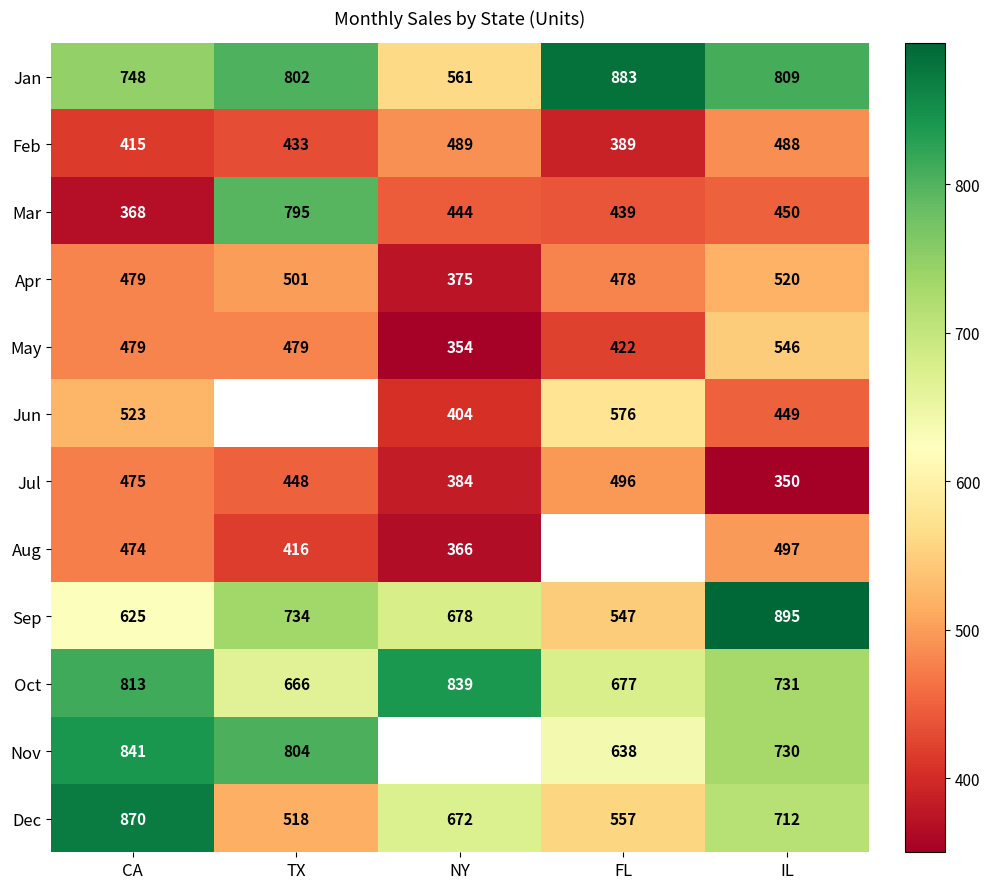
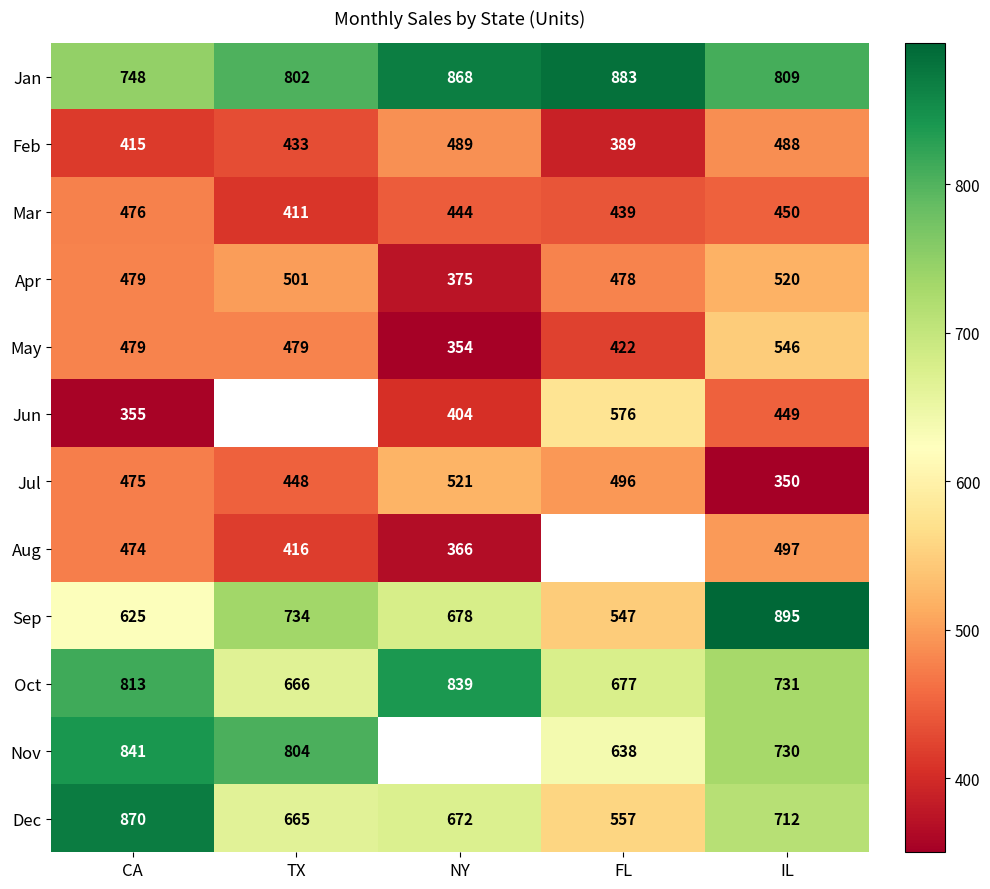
Jan, NY: 561 -> 868
Mar, CA: 368 -> 476
Mar, TX: 795 -> 411
Jun, CA: 523 -> 355
Jul, NY: 384 -> 521
Dec, TX: 518 -> 665
